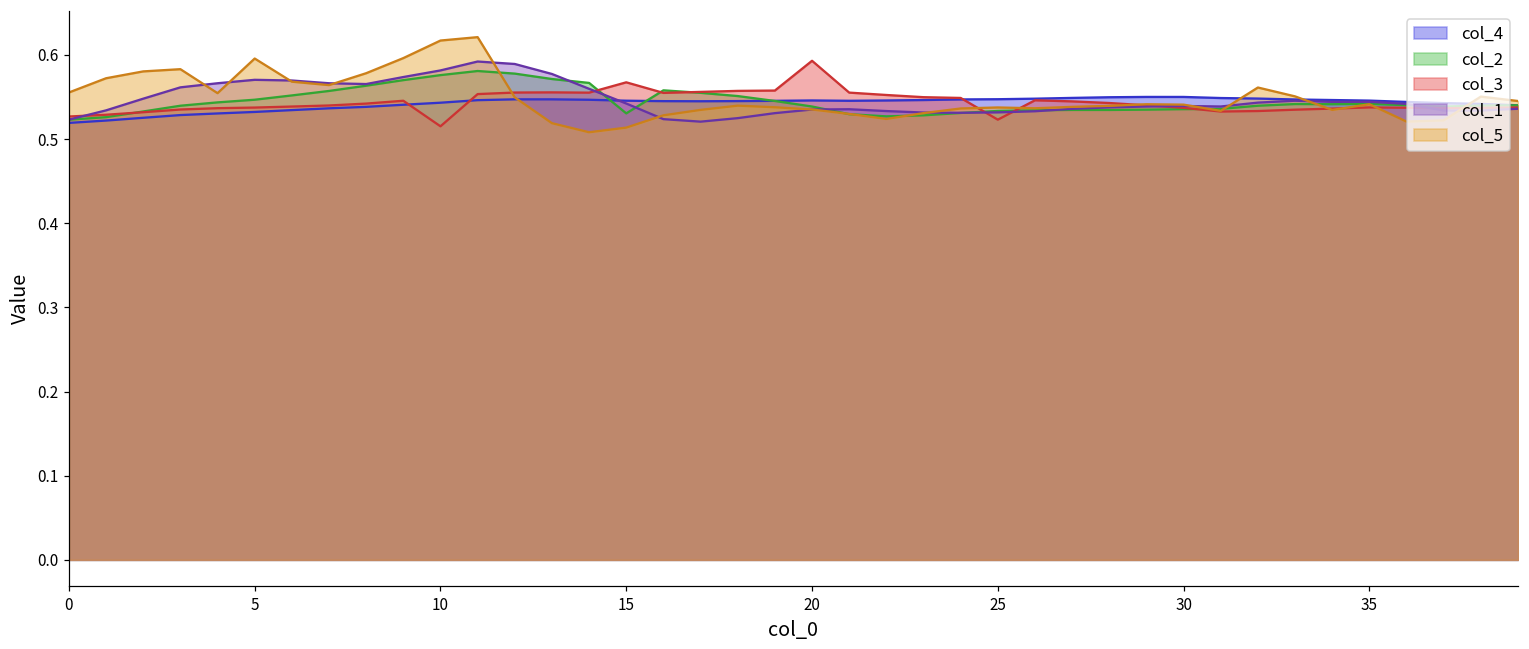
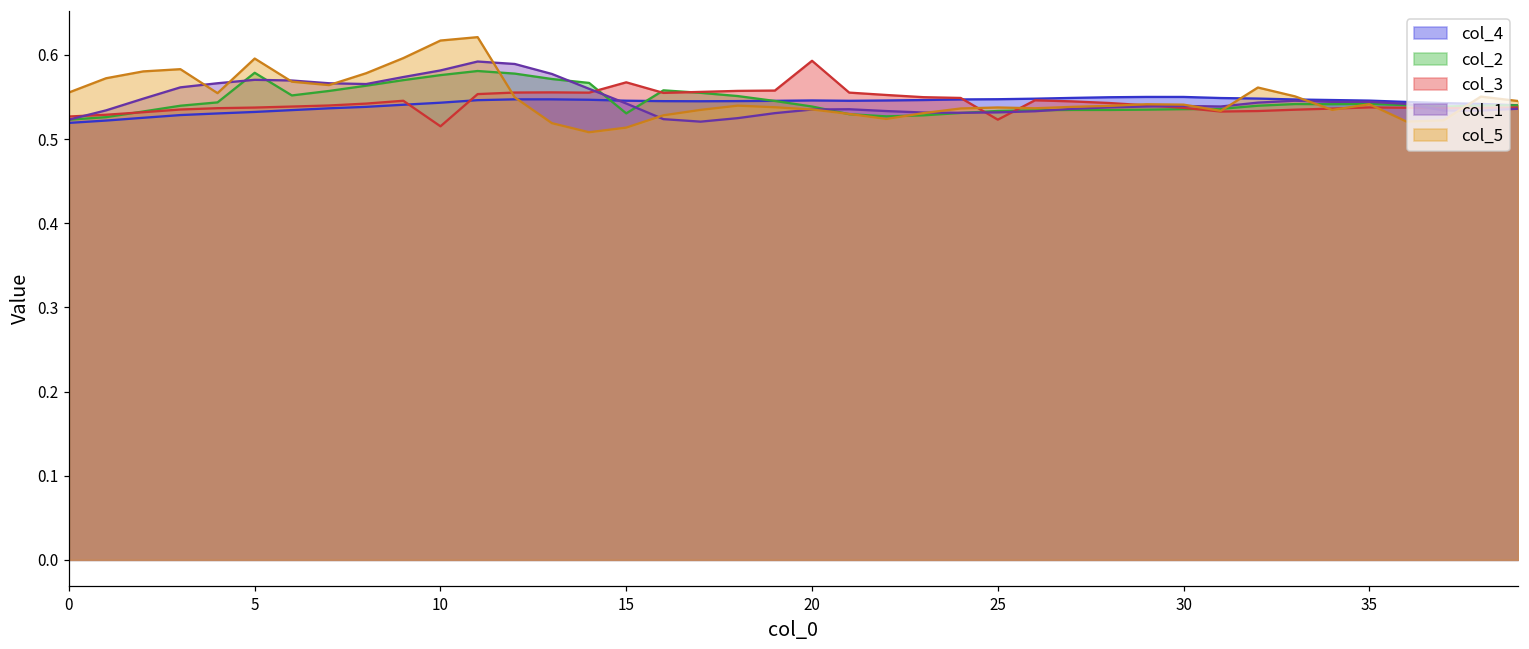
col_2, 5: 0.55 -> 0.58
